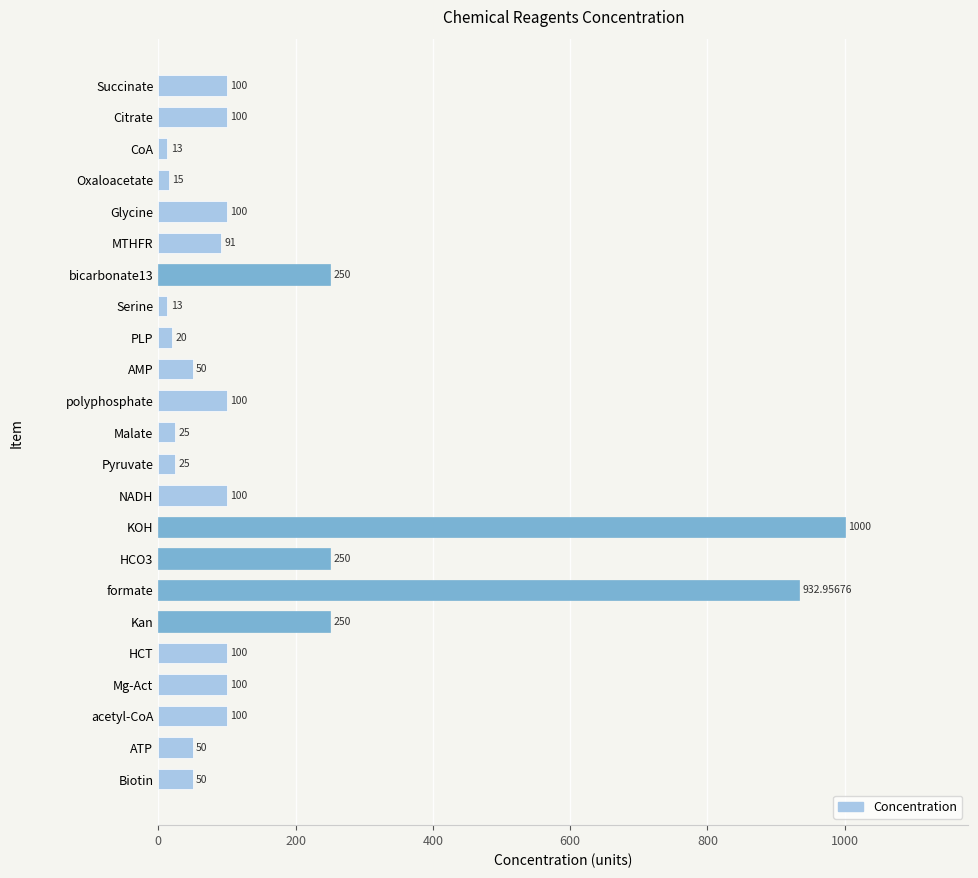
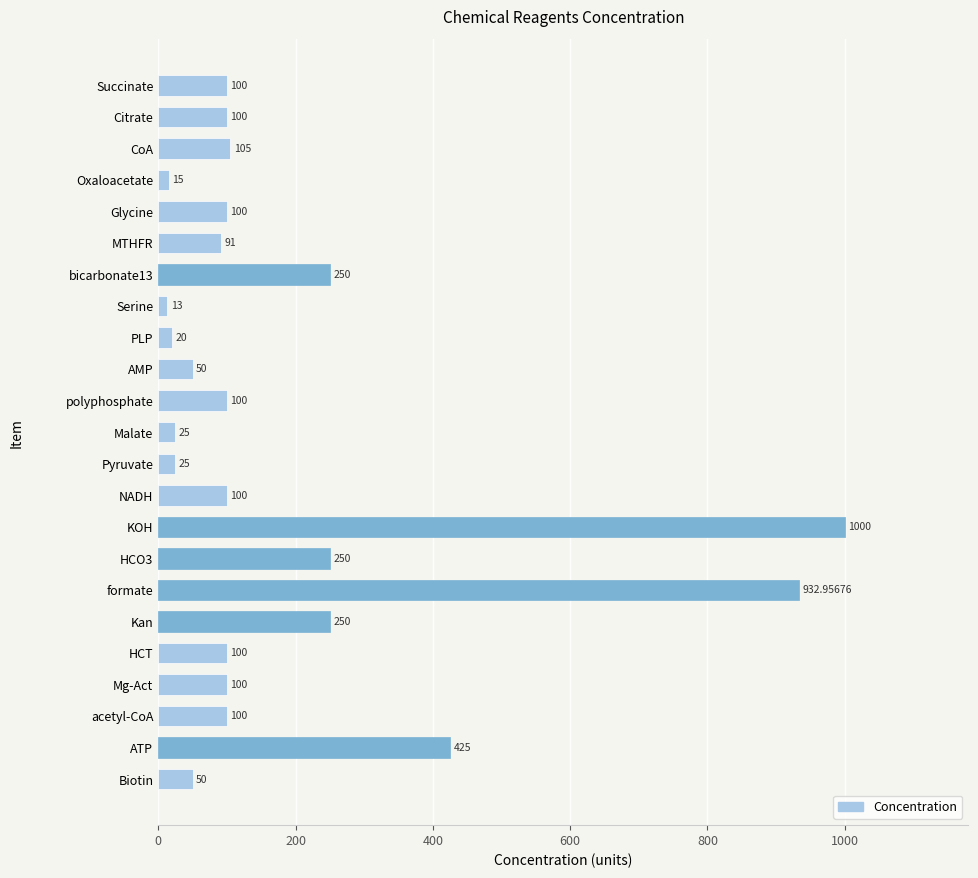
CoA: 13 -> 105
ATP: 50 -> 425
